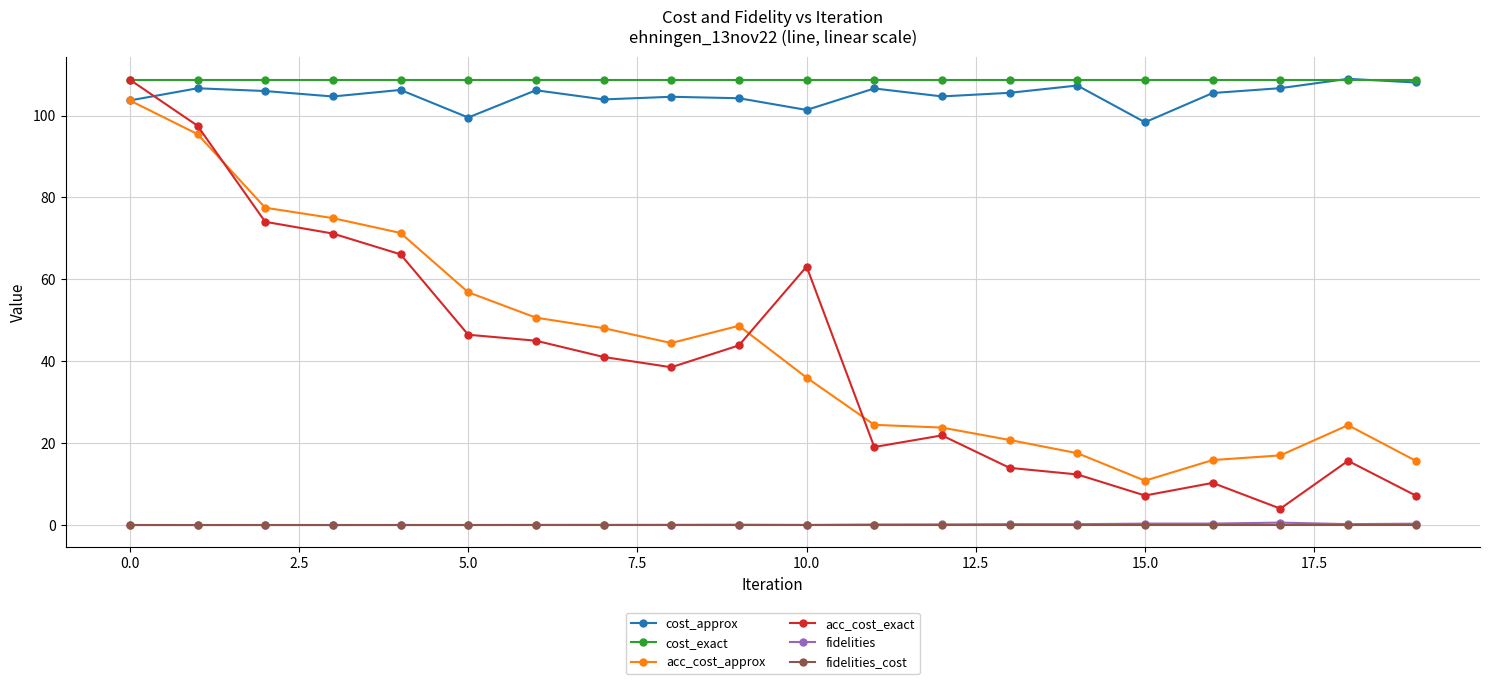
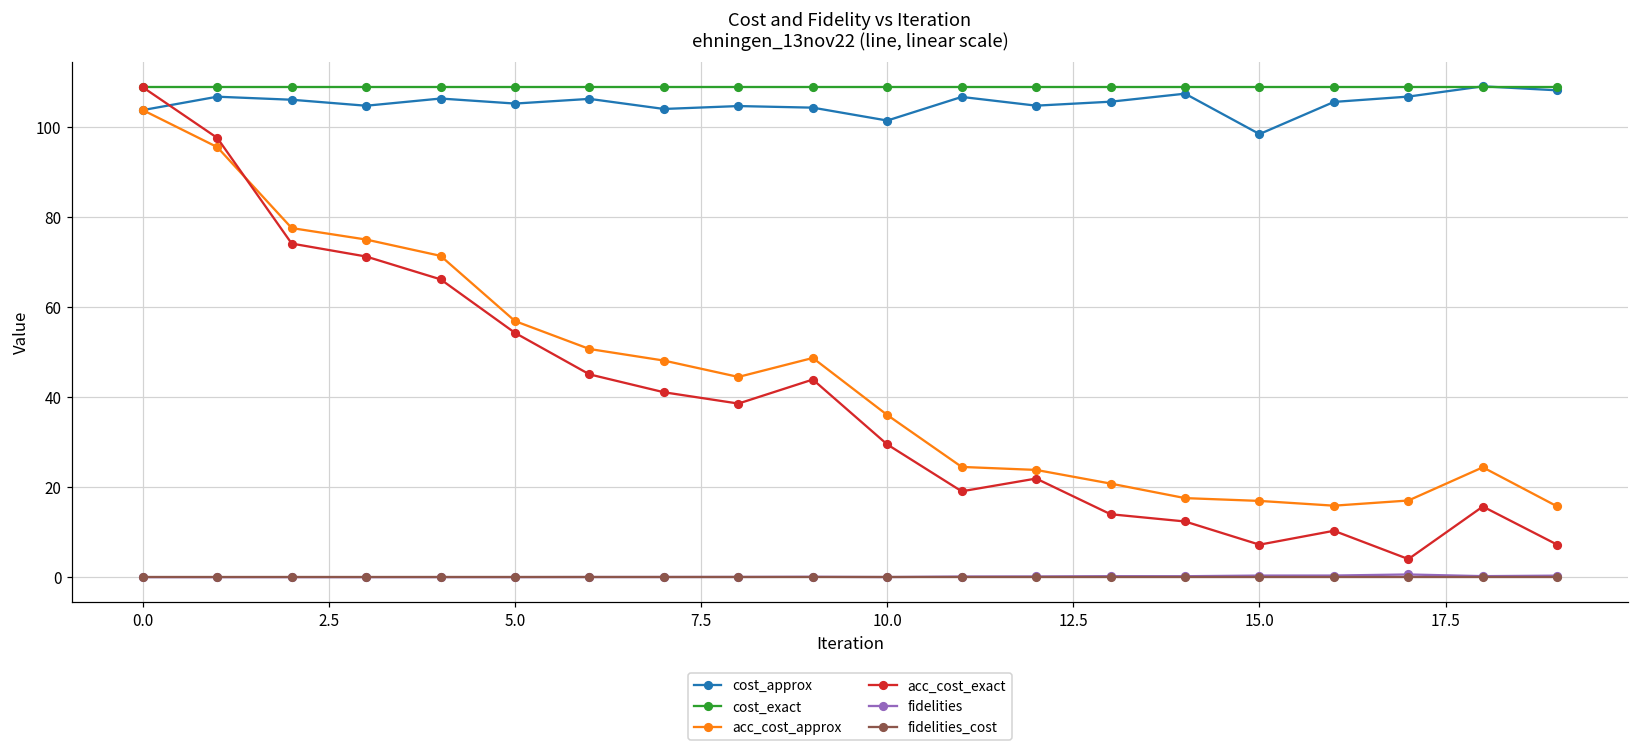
cost_approx, 5.0: 100 -> 105
acc_cost_exact, 5.0: 46 -> 54
acc_cost_exact, 10.0: 63 -> 29
acc_cost_approx, 15.0: 11 -> 17
